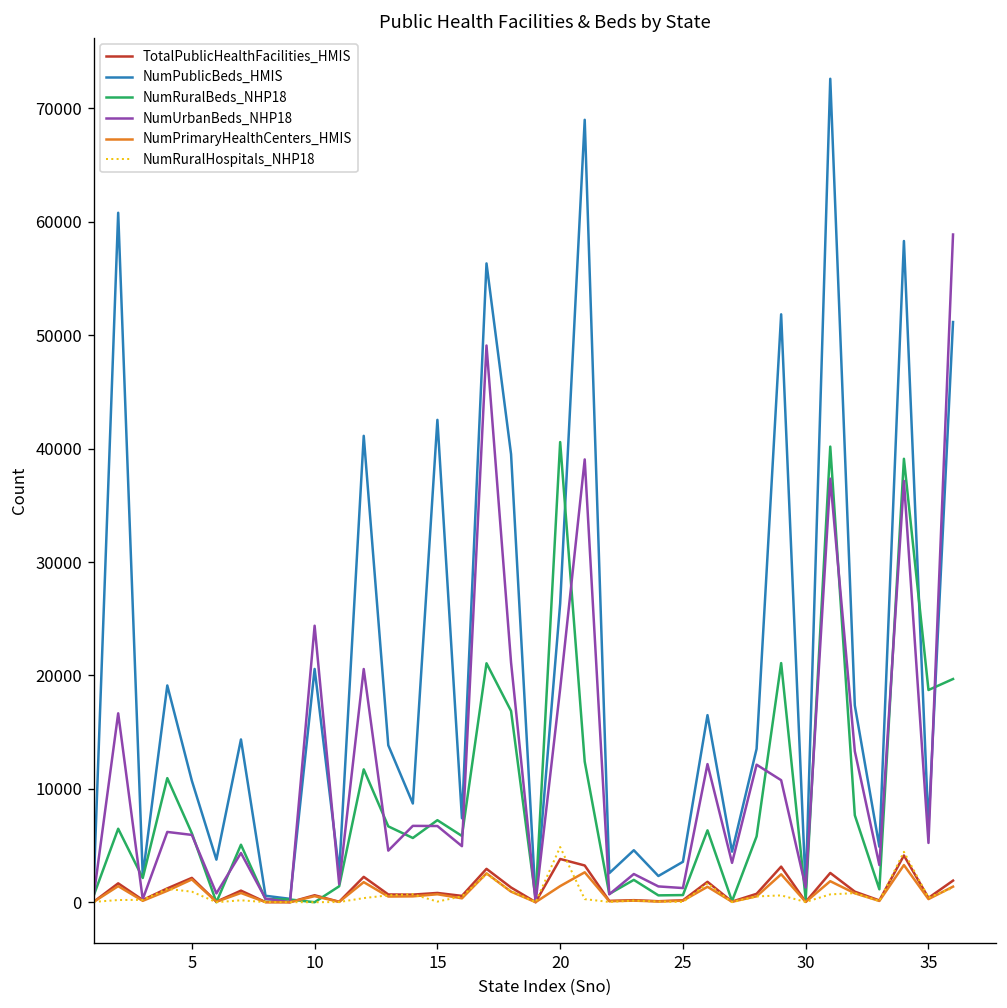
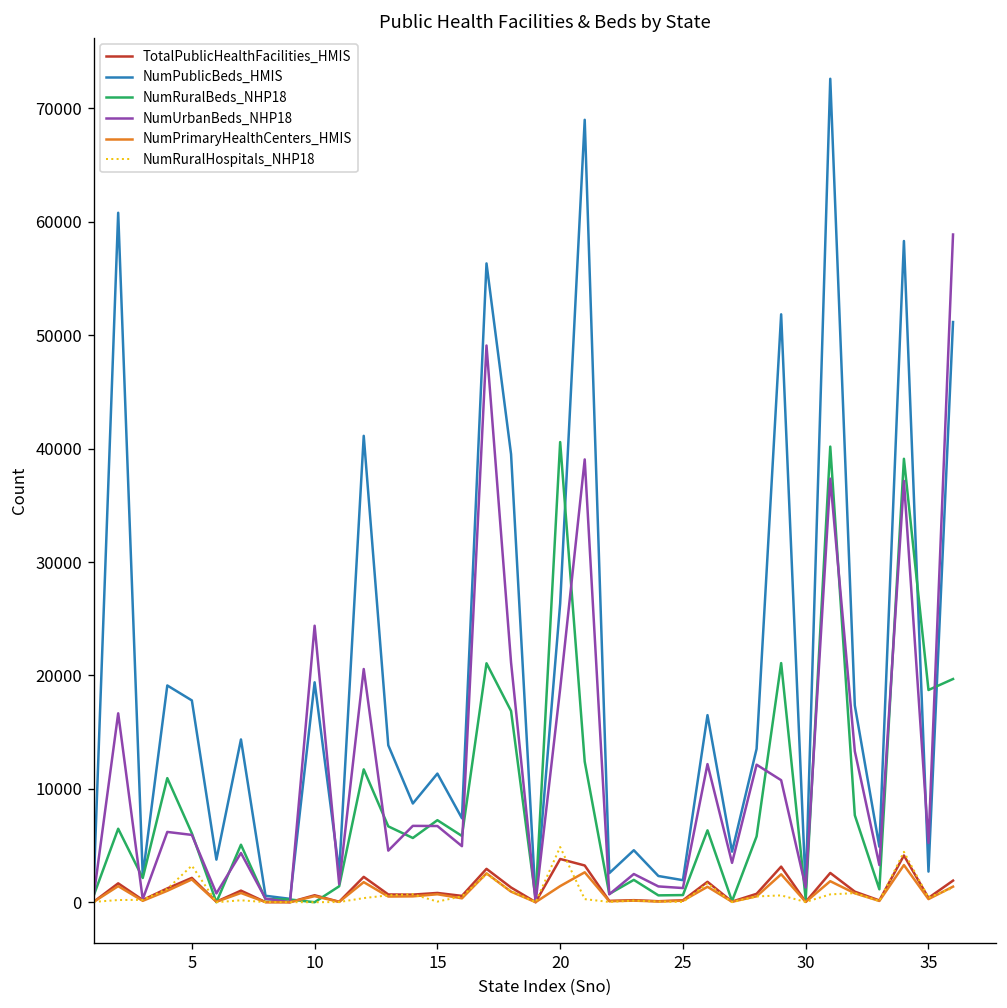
NumPublicBeds_HMIS, 5: 11000 -> 18000
NumRuralHospitals_NHP18, 5: 1000 -> 3000
NumPublicBeds_HMIS, 10: 21000 -> 19000
NumPublicBeds_HMIS, 15: 43000 -> 11000
NumPublicBeds_HMIS, 25: 4000 -> 2000
NumPublicBeds_HMIS, 35: 7000 -> 3000
